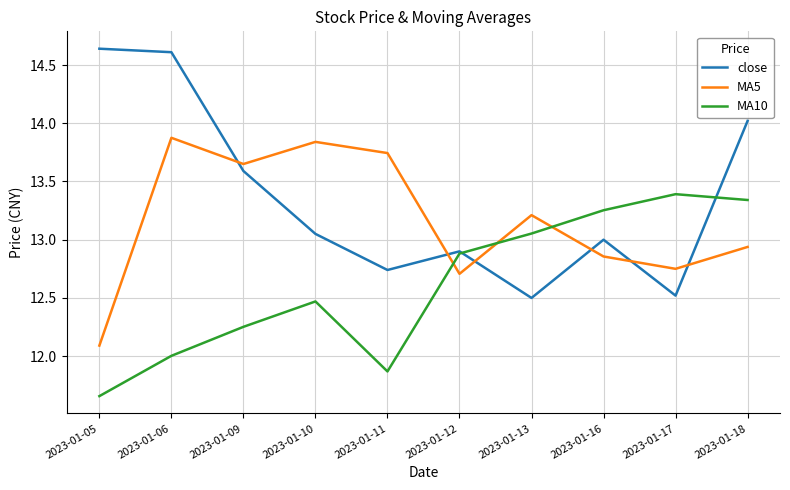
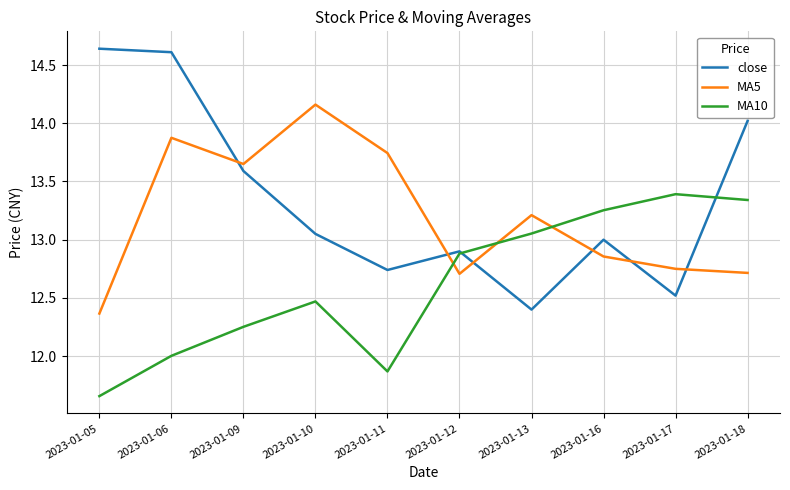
MA5, 2023-01-05: 12.09 -> 12.37
MA5, 2023-01-10: 13.84 -> 14.16
close, 2023-01-13: 12.5 -> 12.4
MA5, 2023-01-18: 12.94 -> 12.72
